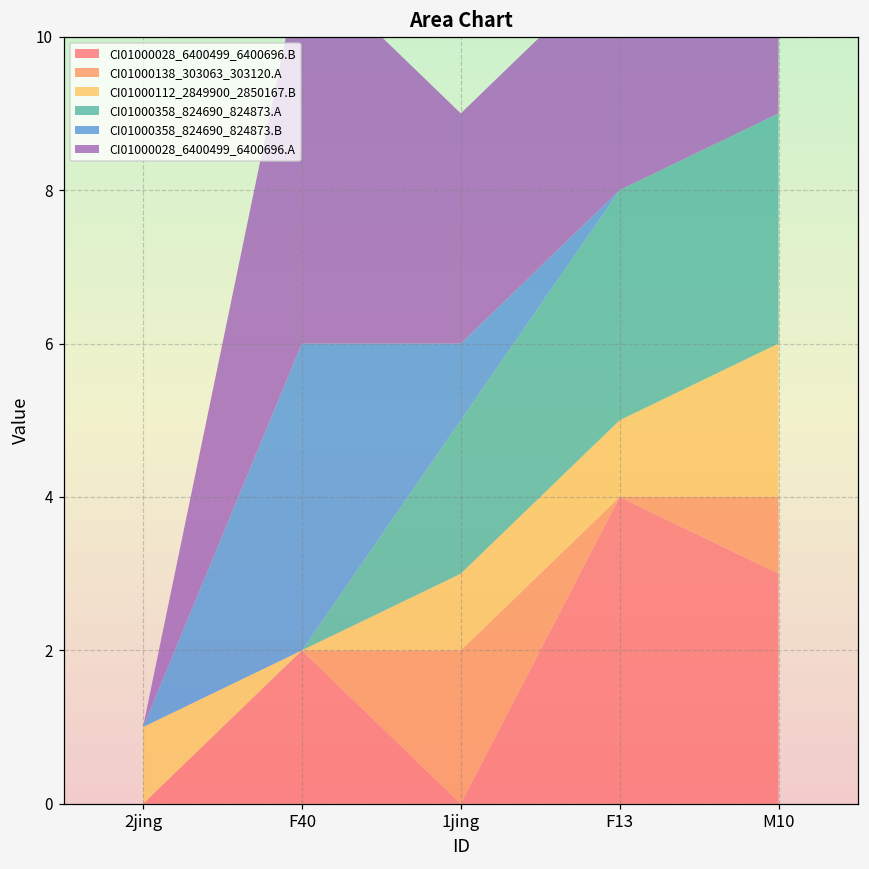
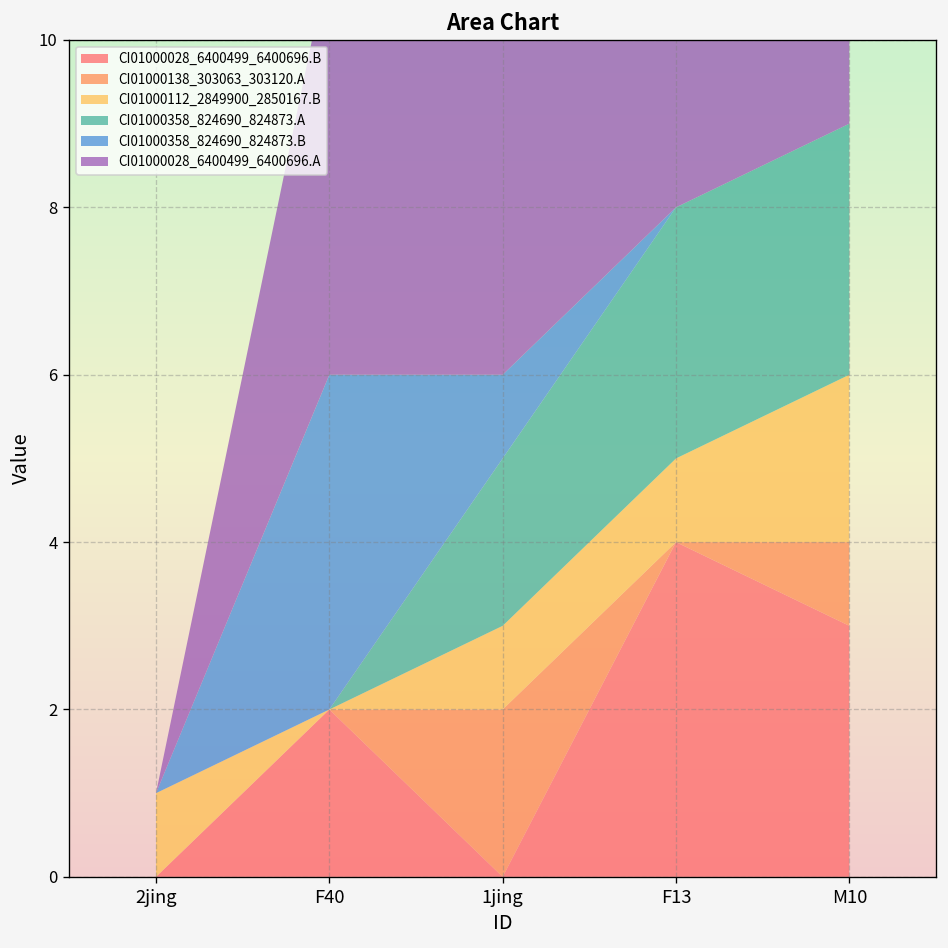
CI01000028_6400499_6400696.A, 1jing: 3 -> 4
